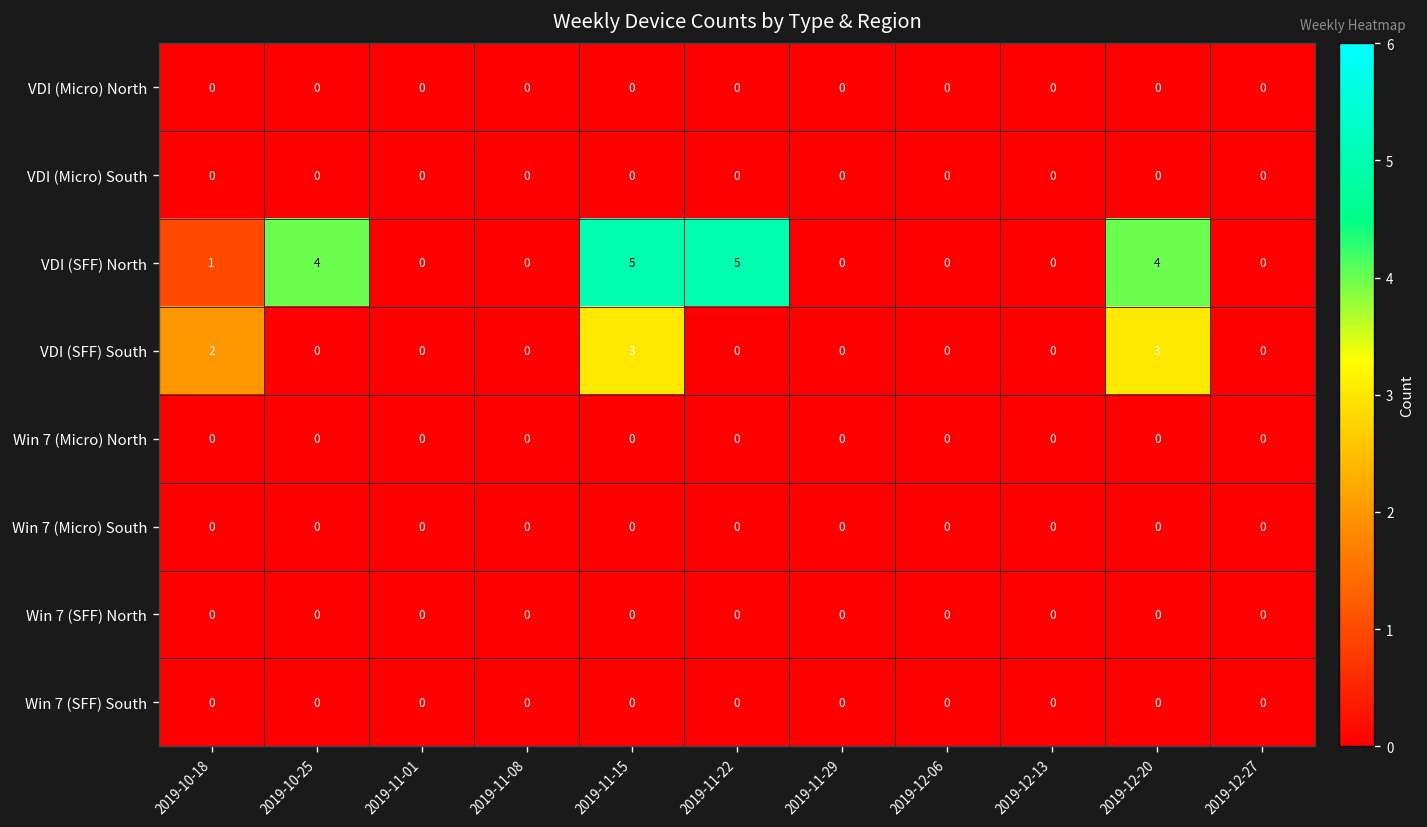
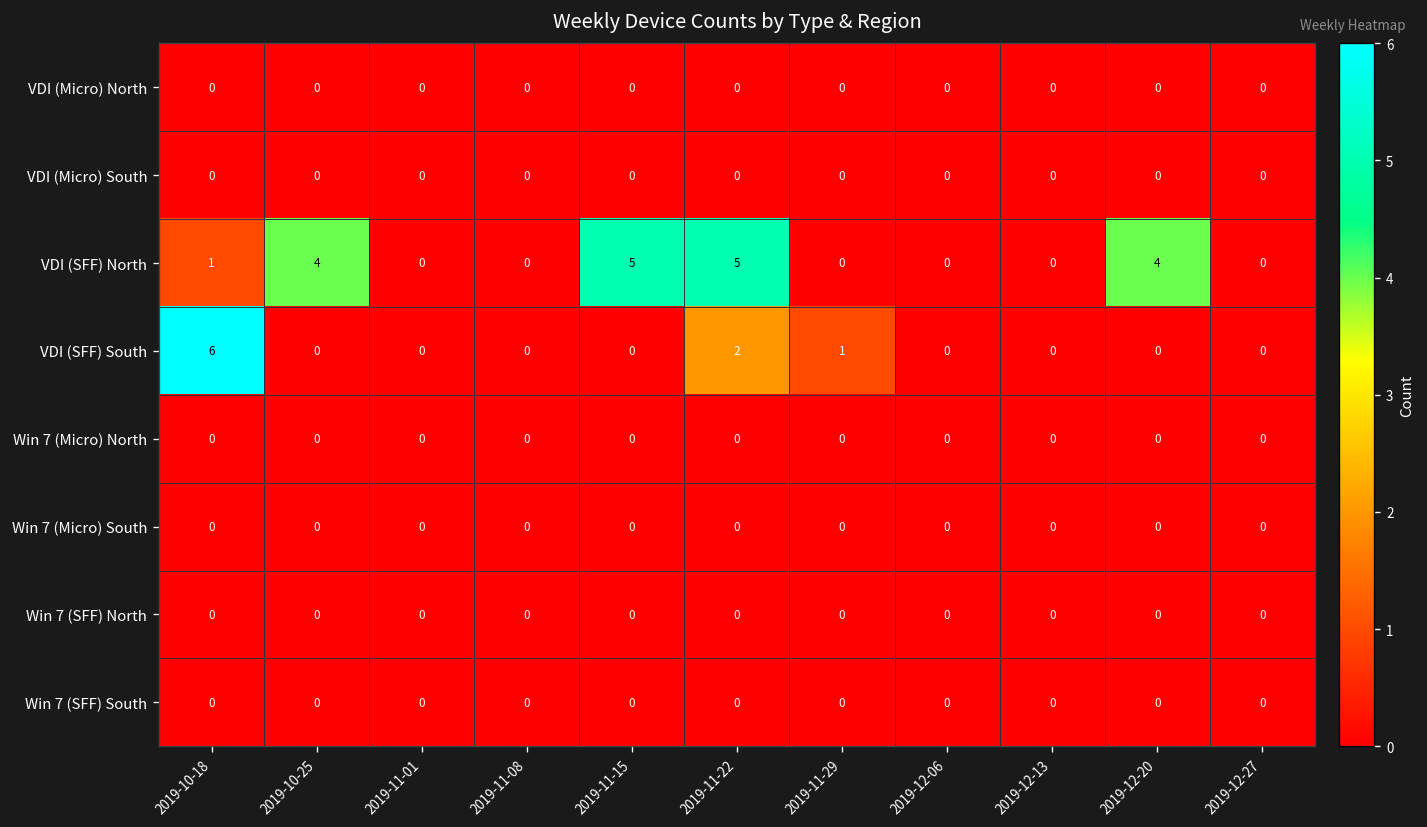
VDI (SFF) South, 2019-10-18: 2 -> 6
VDI (SFF) South, 2019-11-15: 3 -> 0
VDI (SFF) South, 2019-11-22: 0 -> 2
VDI (SFF) South, 2019-11-29: 0 -> 1
VDI (SFF) South, 2019-12-20: 3 -> 0
